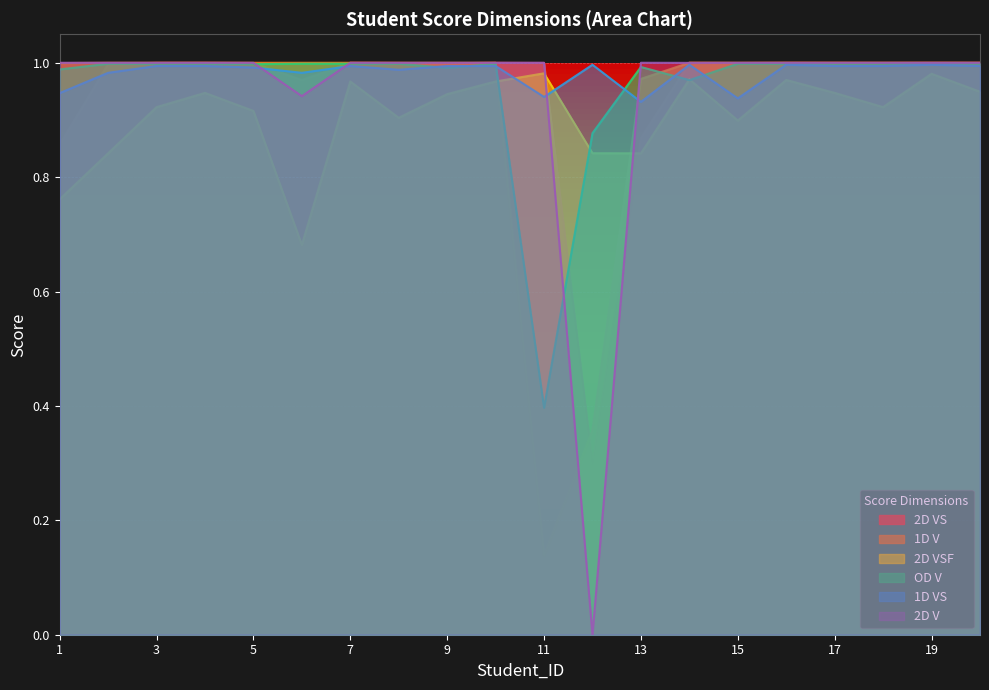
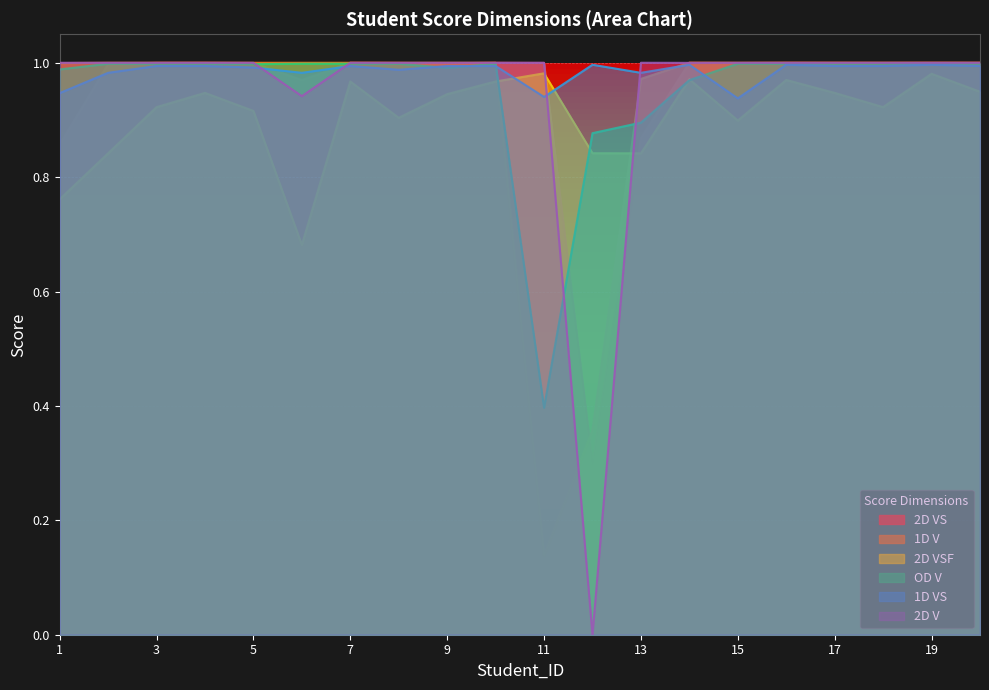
OD V, 13: 0.99 -> 0.90
1D VS, 13: 0.93 -> 0.98
